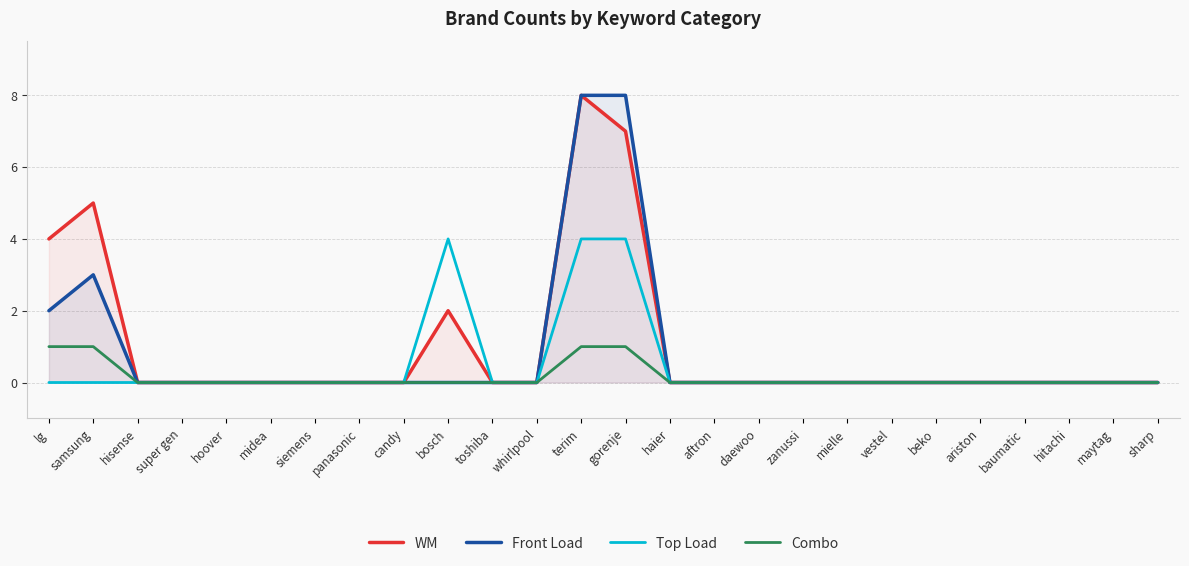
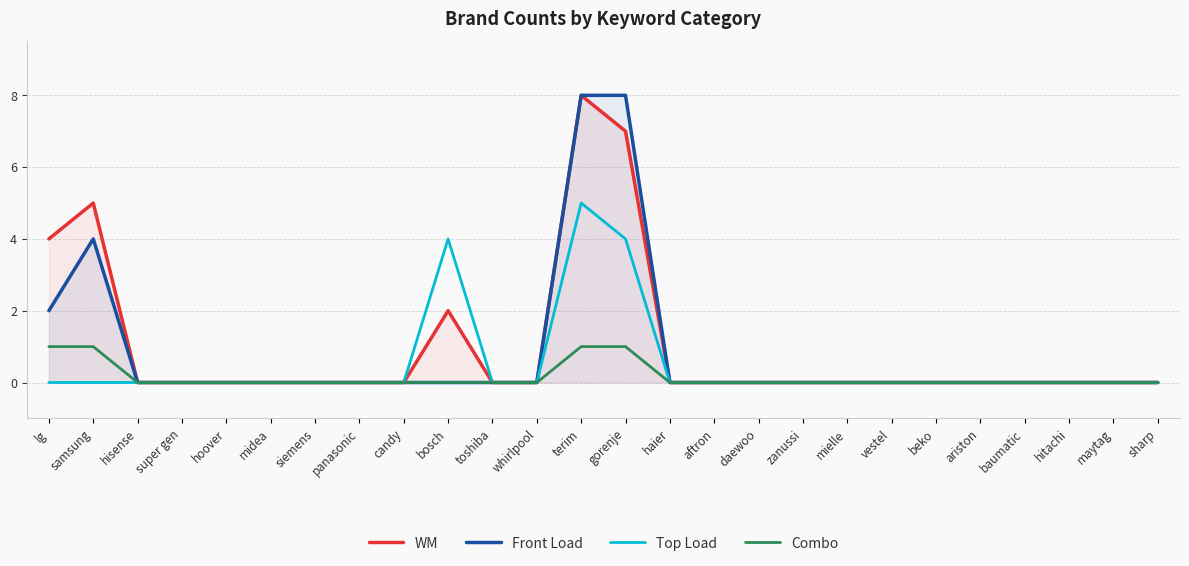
Front Load, samsung: 3 -> 4
Top Load, terim: 4 -> 5
